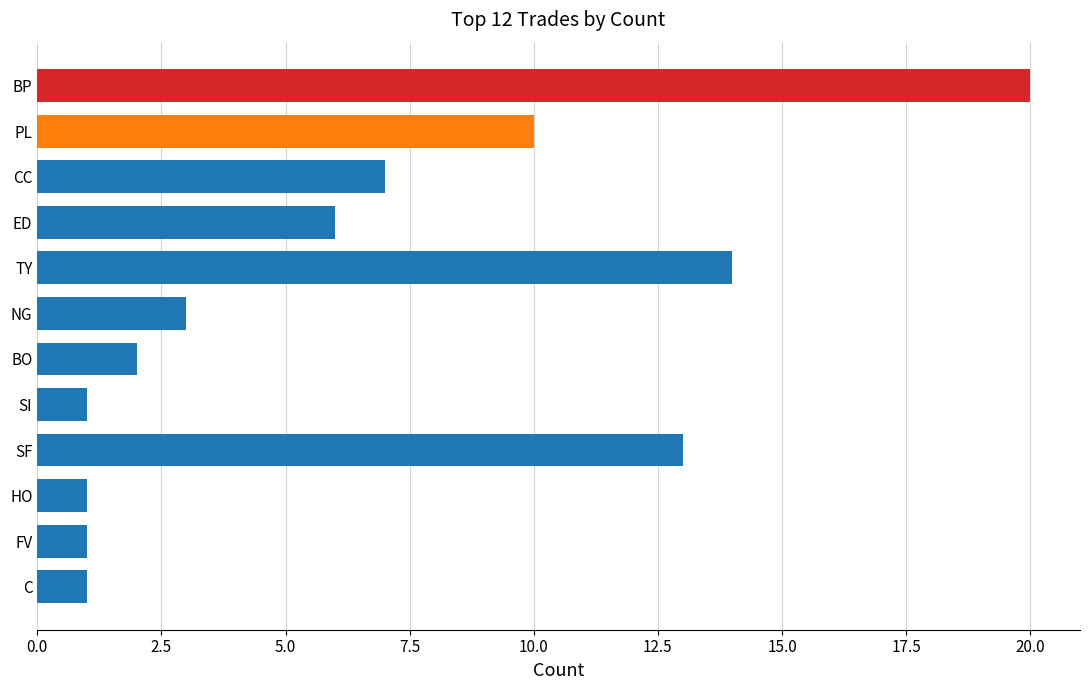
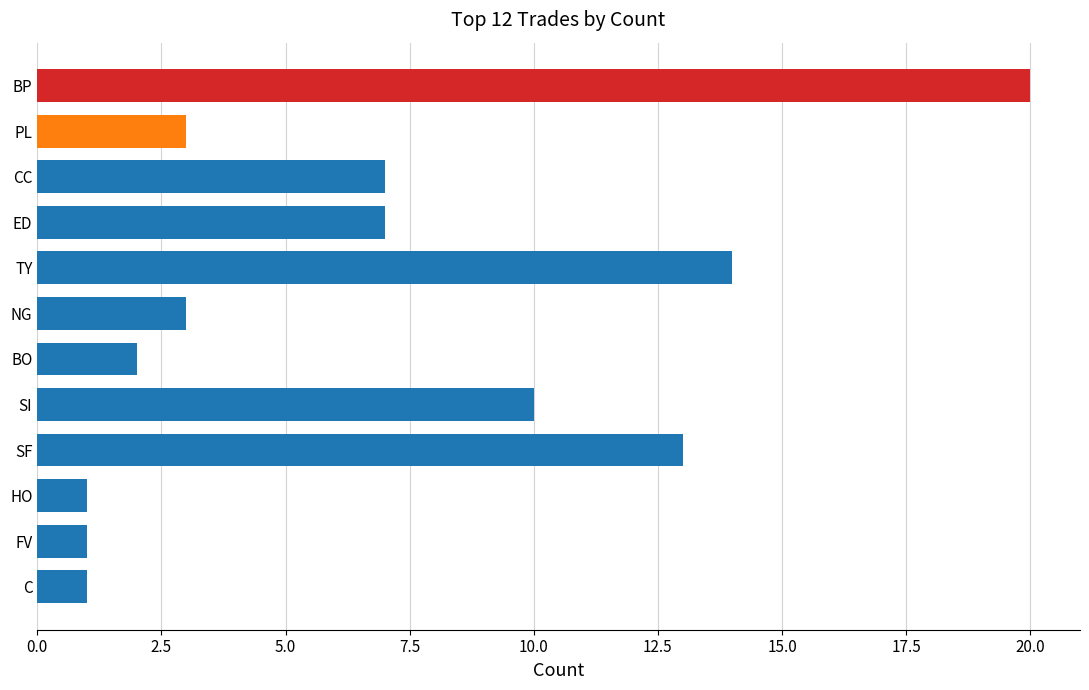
PL: 10 -> 3
ED: 6 -> 7
SI: 1 -> 10
